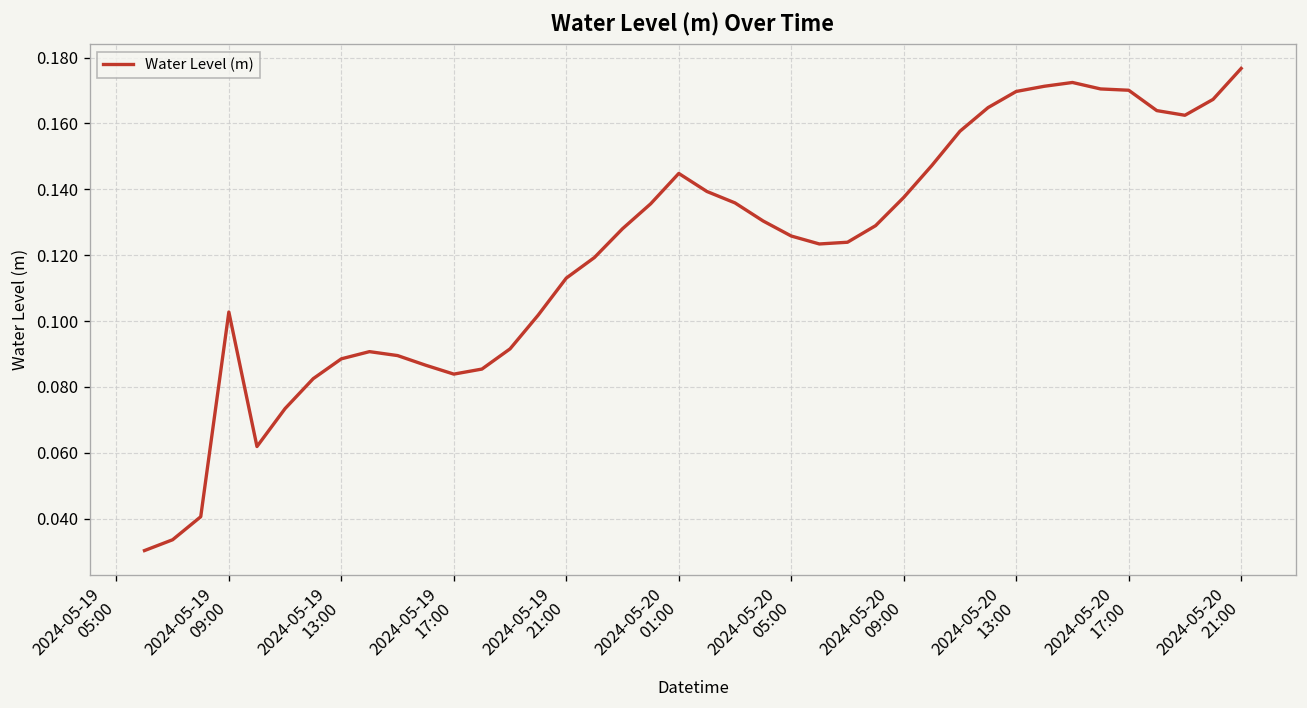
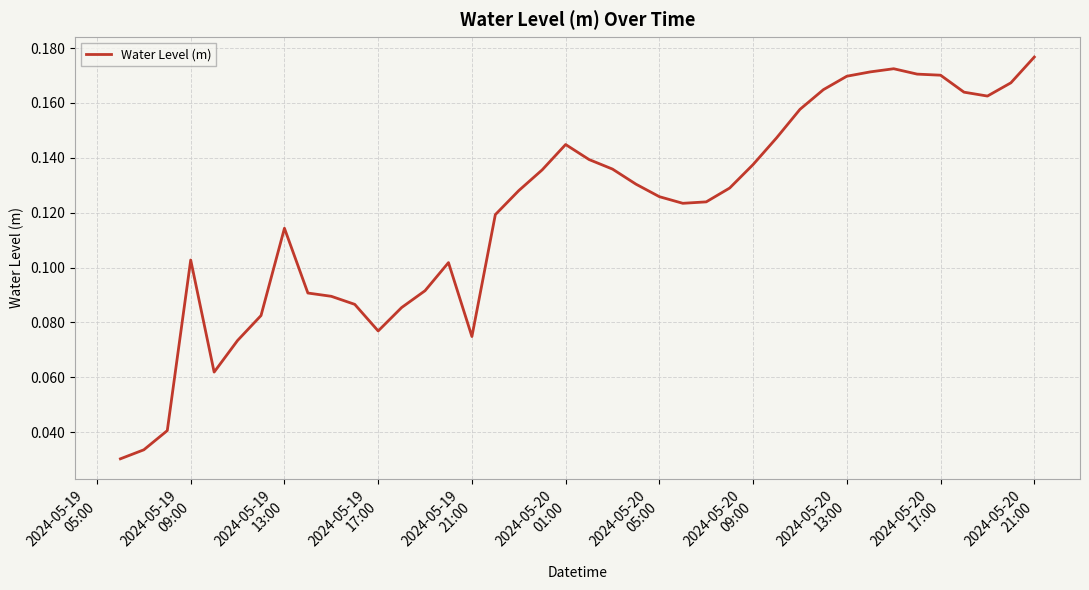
2024-05-19 13:00: 0.089 -> 0.114
2024-05-19 17:00: 0.084 -> 0.077
2024-05-19 21:00: 0.113 -> 0.075
